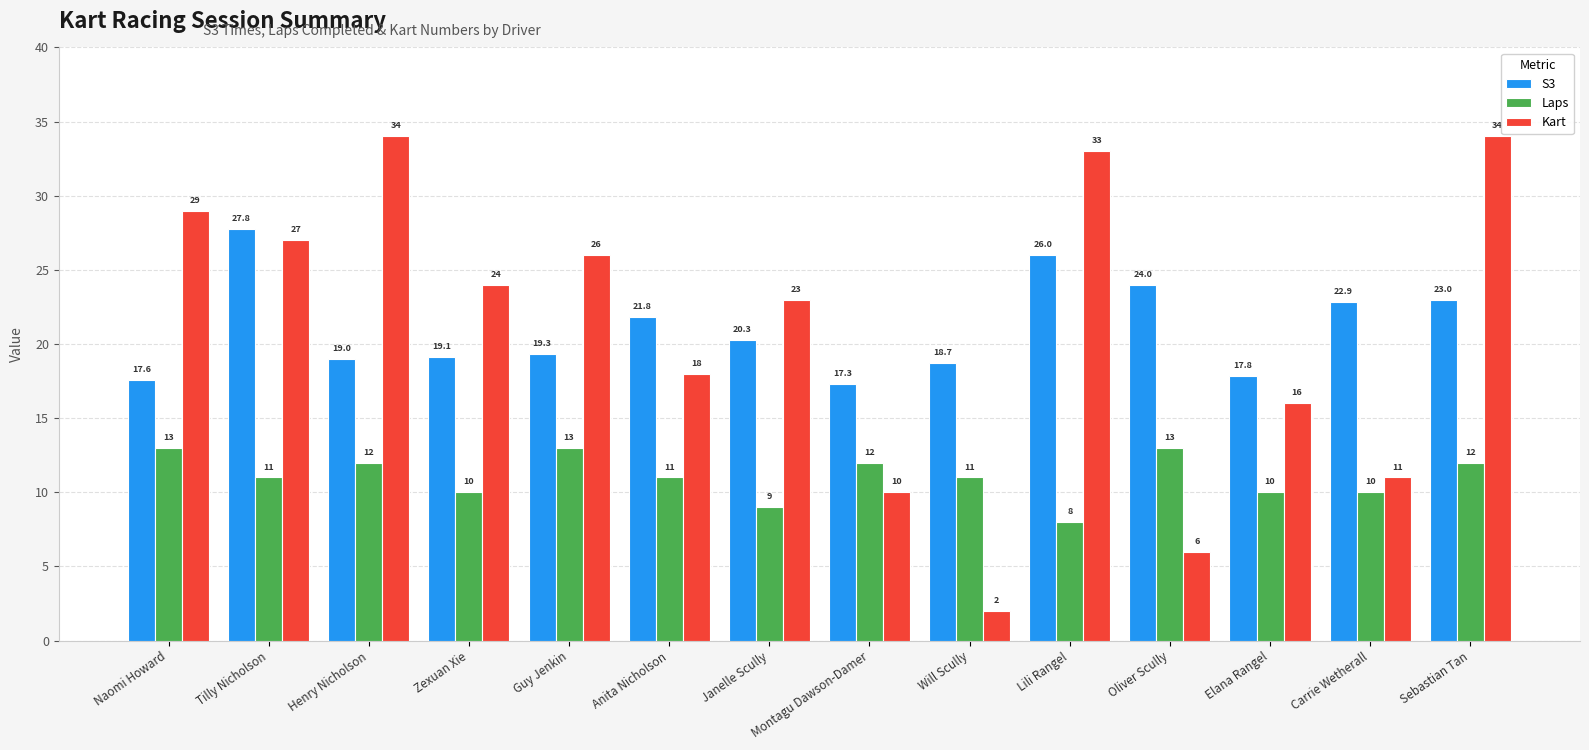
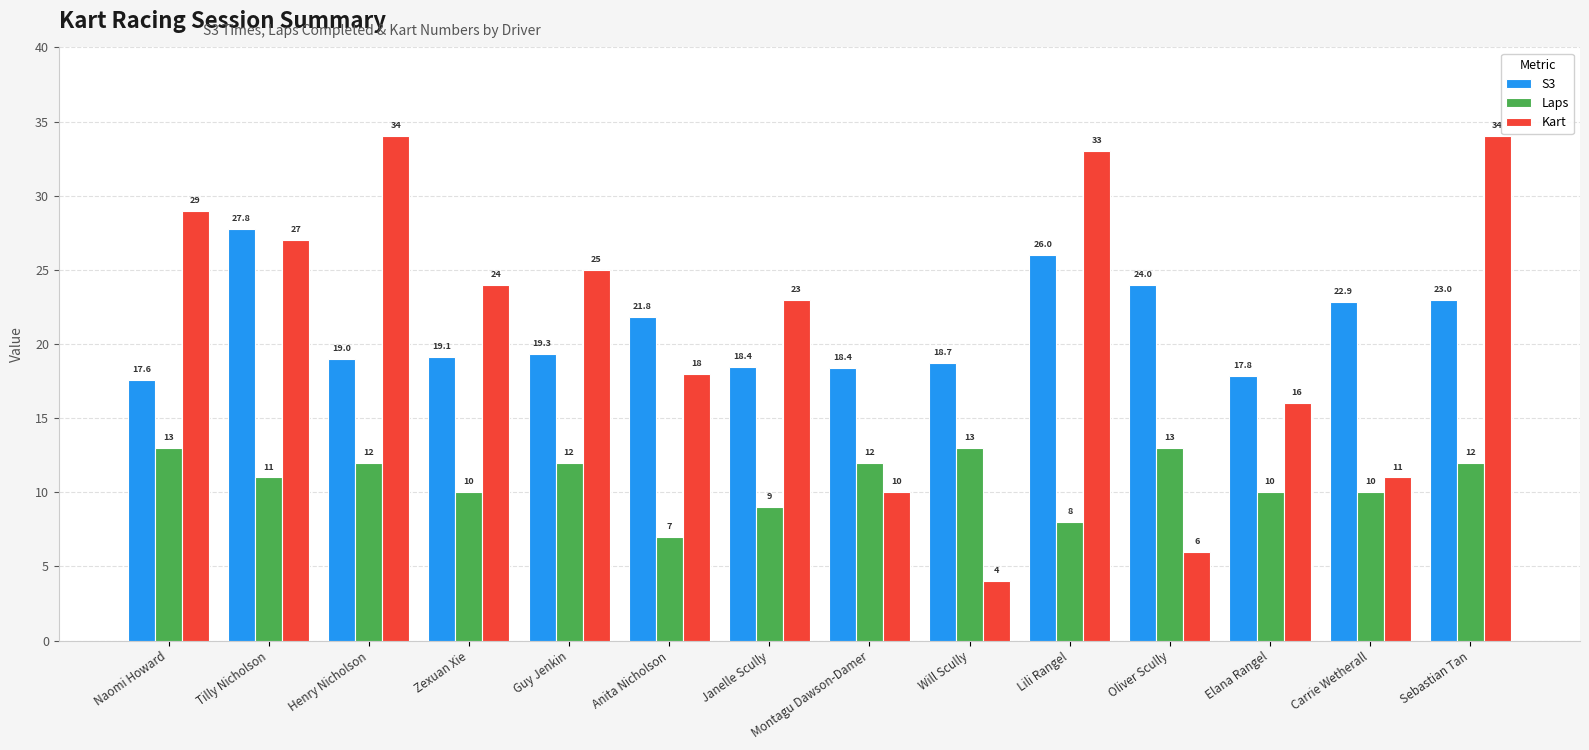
Laps, Guy Jenkin: 13 -> 12
Kart, Guy Jenkin: 26 -> 25
Laps, Anita Nicholson: 11 -> 7
S3, Janelle Scully: 20.3 -> 18.4
S3, Montagu Dawson-Damer: 17.3 -> 18.4
Laps, Will Scully: 11 -> 13
Kart, Will Scully: 2 -> 4
